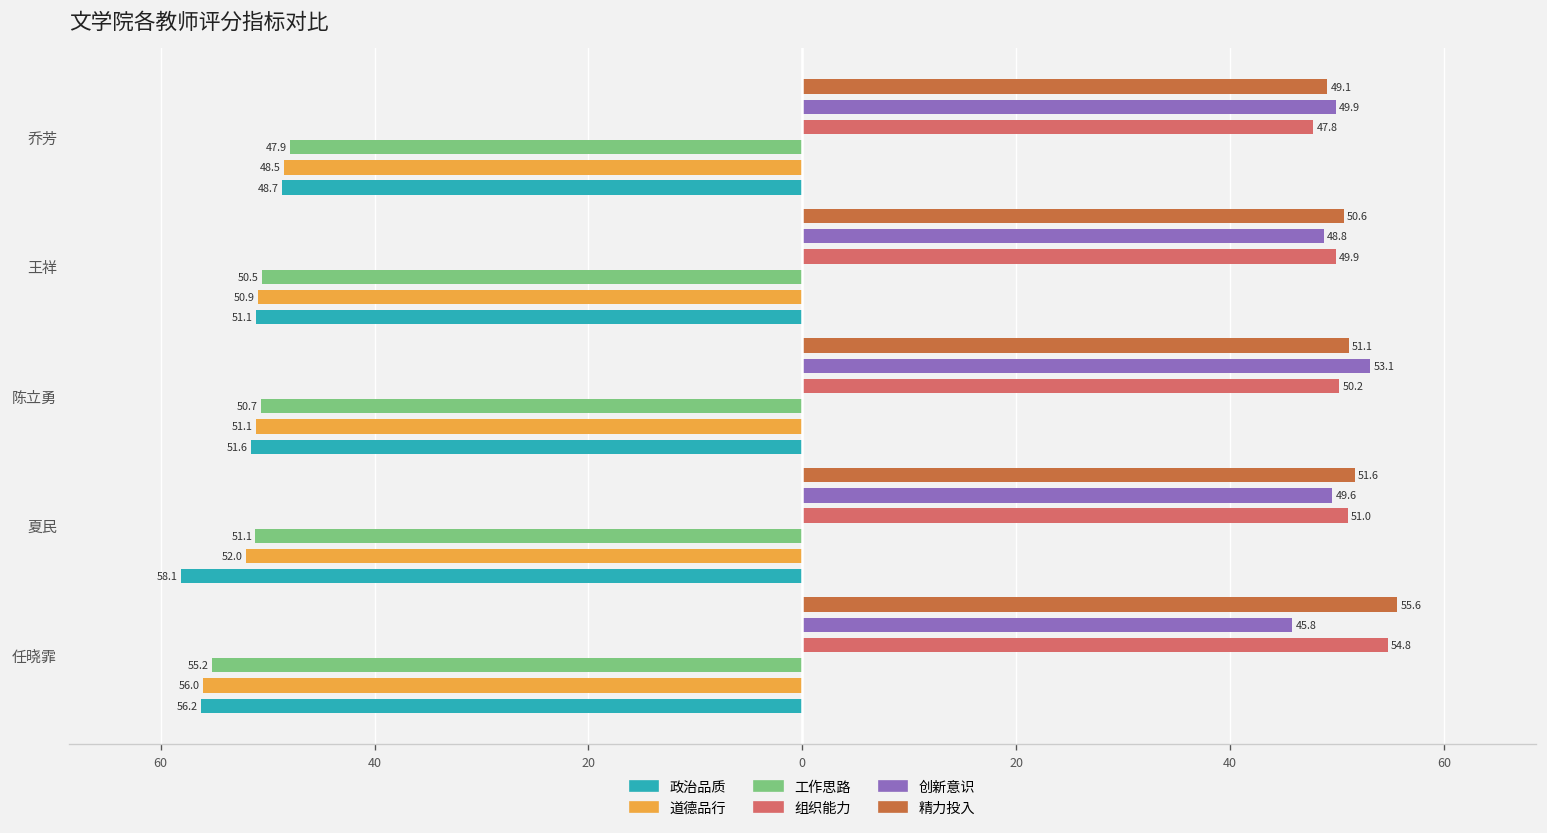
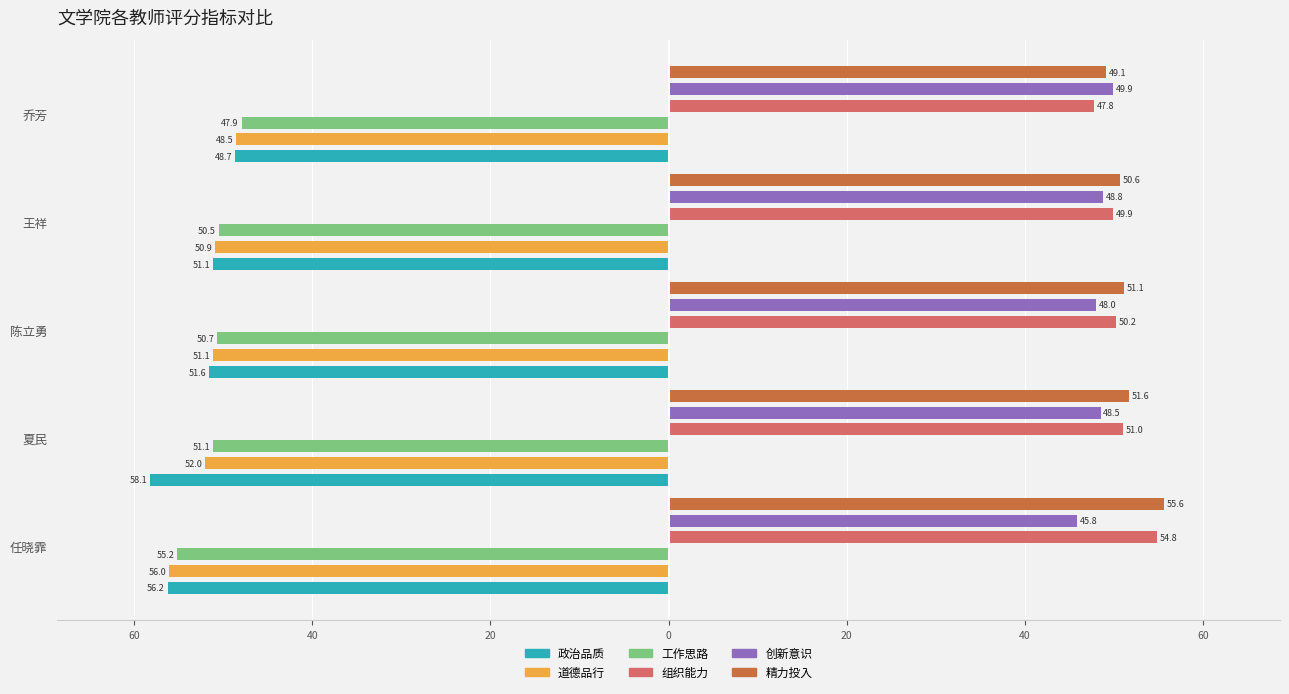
创新意识, 陈立勇: 53.1 -> 48.0
创新意识, 夏民: 49.6 -> 48.5
